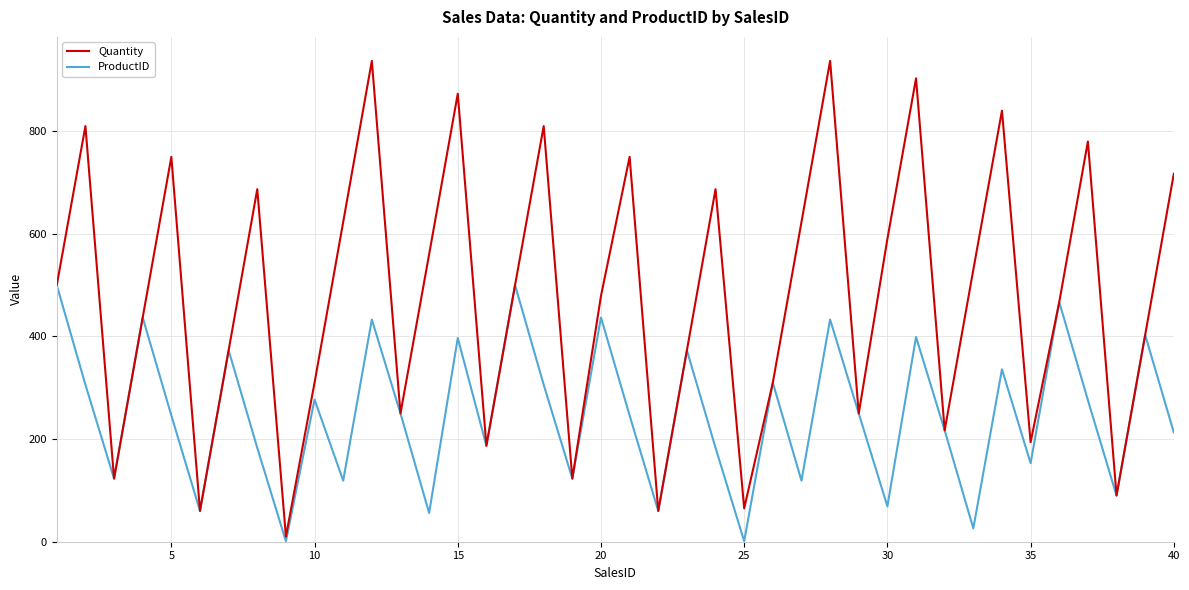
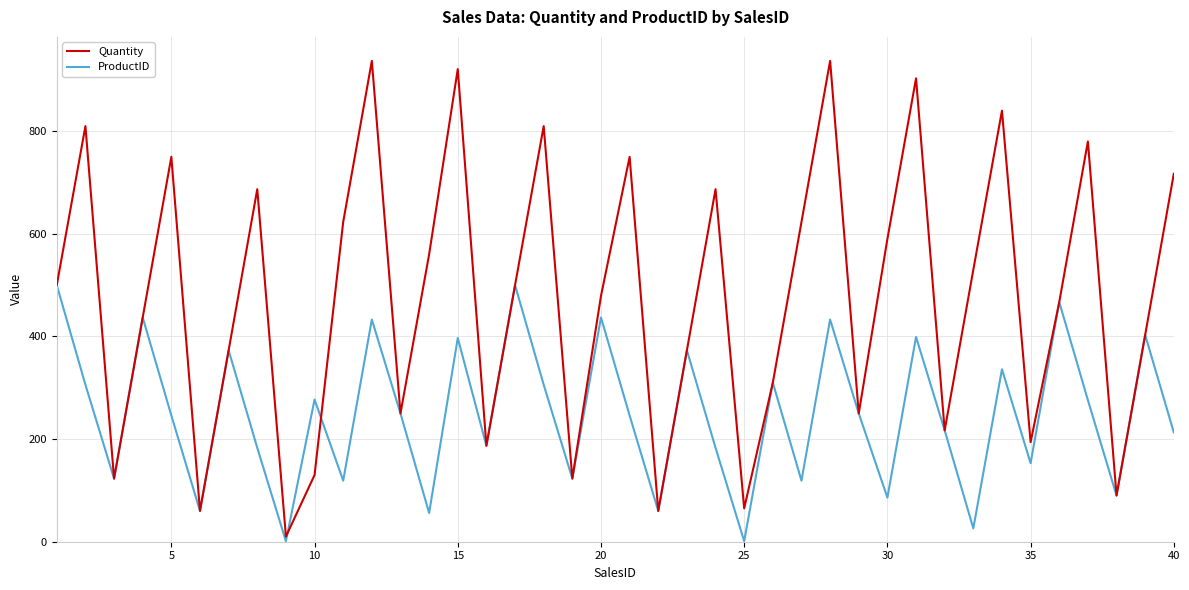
Quantity, 10: 310 -> 130
Quantity, 15: 870 -> 920
ProductID, 30: 70 -> 90
